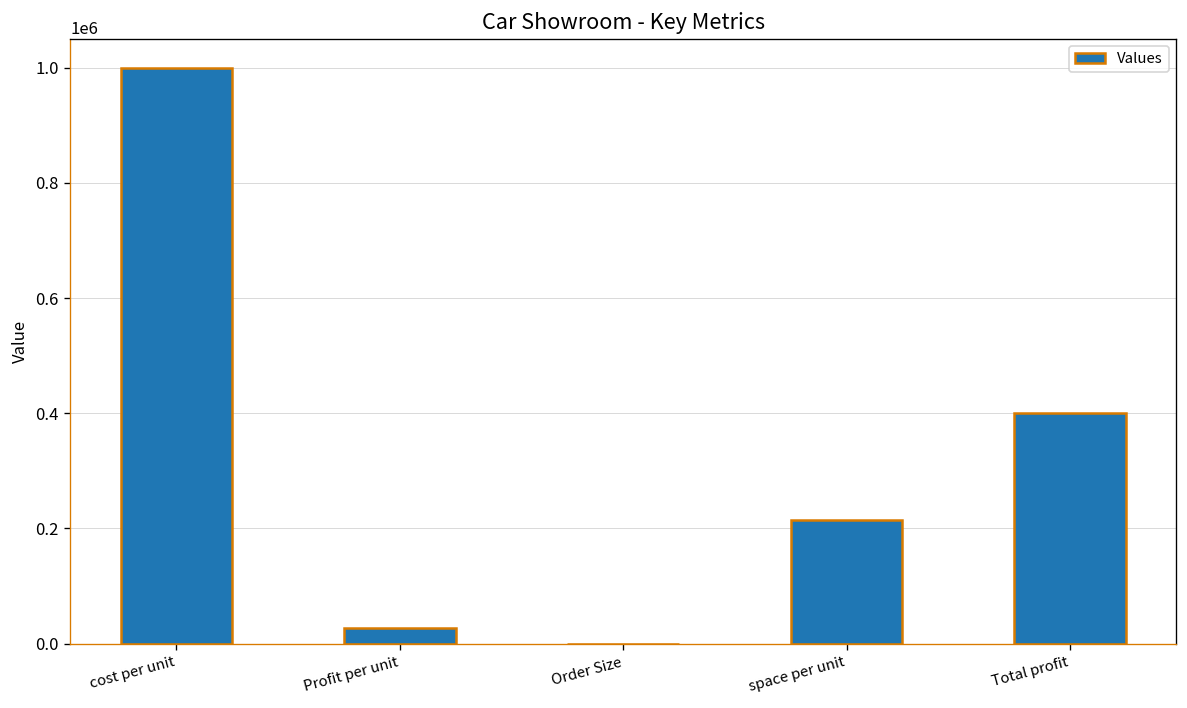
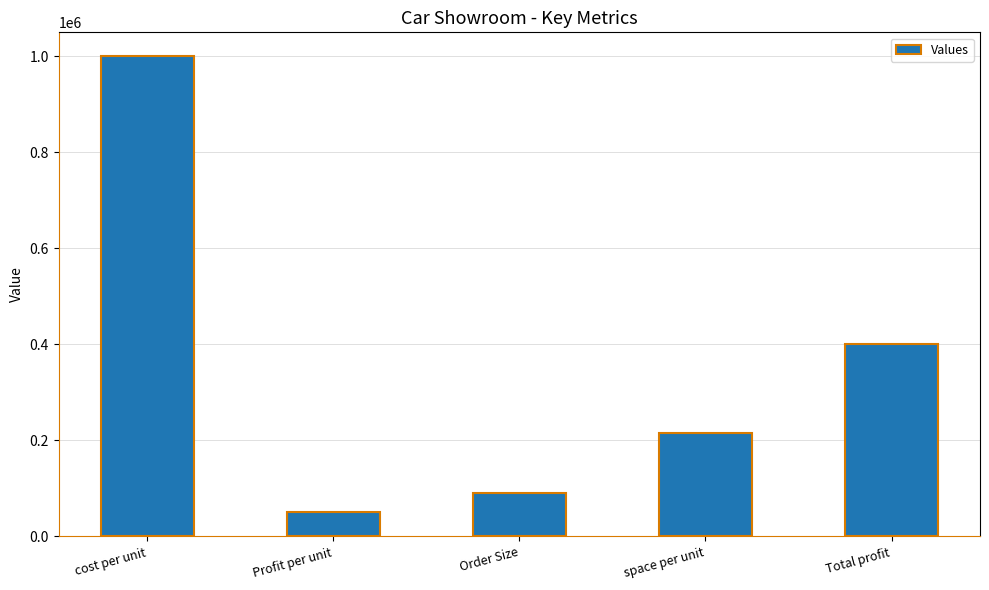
Profit per unit: 30000 -> 50000
Order Size: 0 -> 90000
